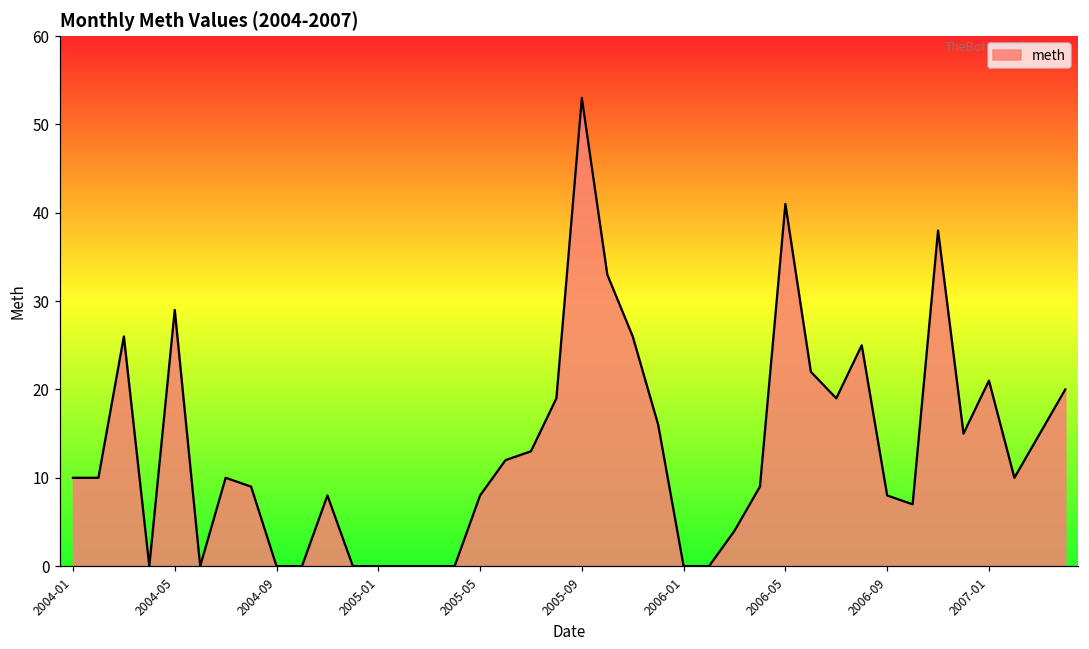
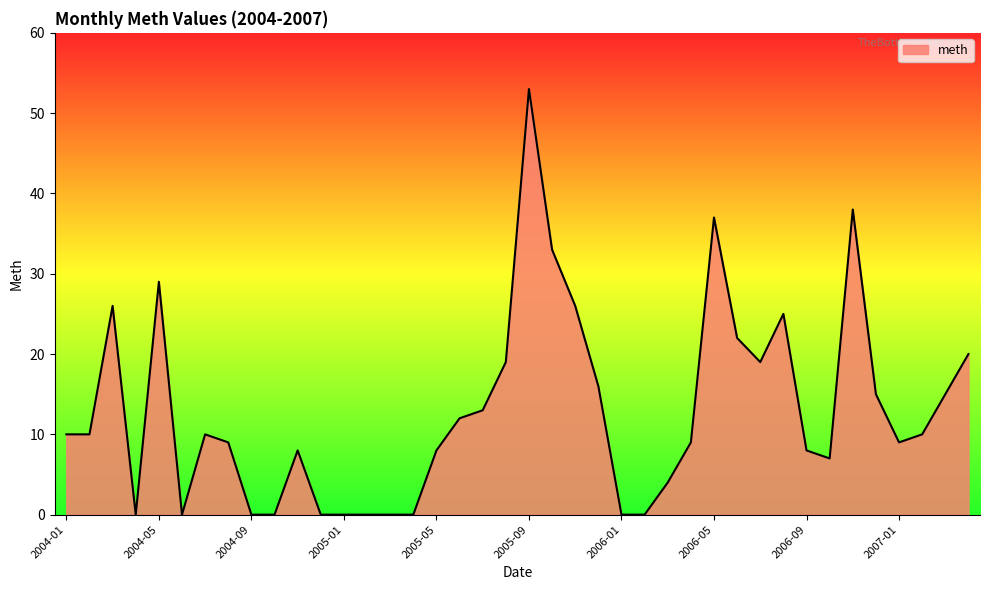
2006-05: 41 -> 37
2007-01: 21 -> 9
